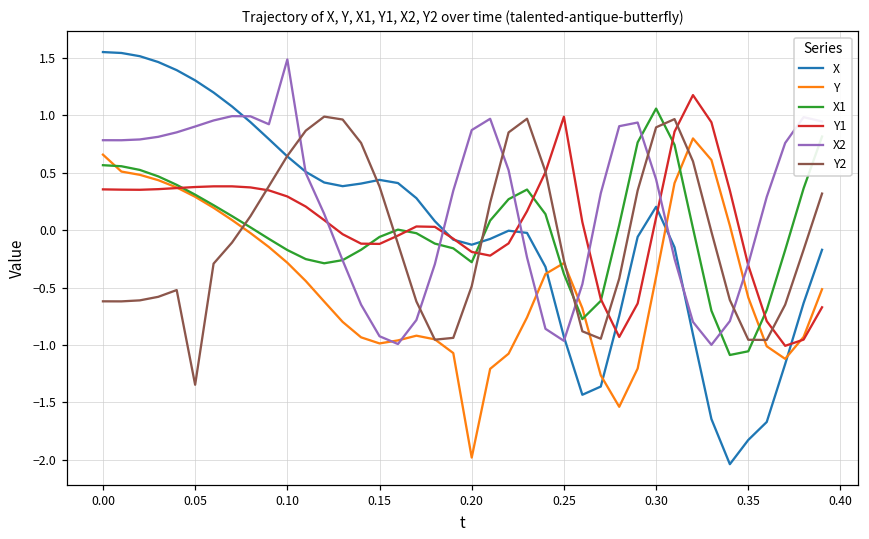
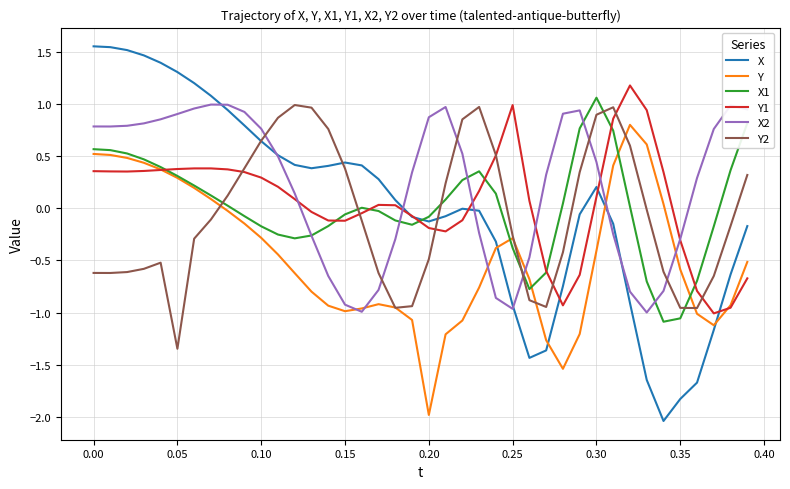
Y, 0.00: 0.66 -> 0.52
X2, 0.10: 1.49 -> 0.76
X1, 0.20: -0.28 -> -0.08
